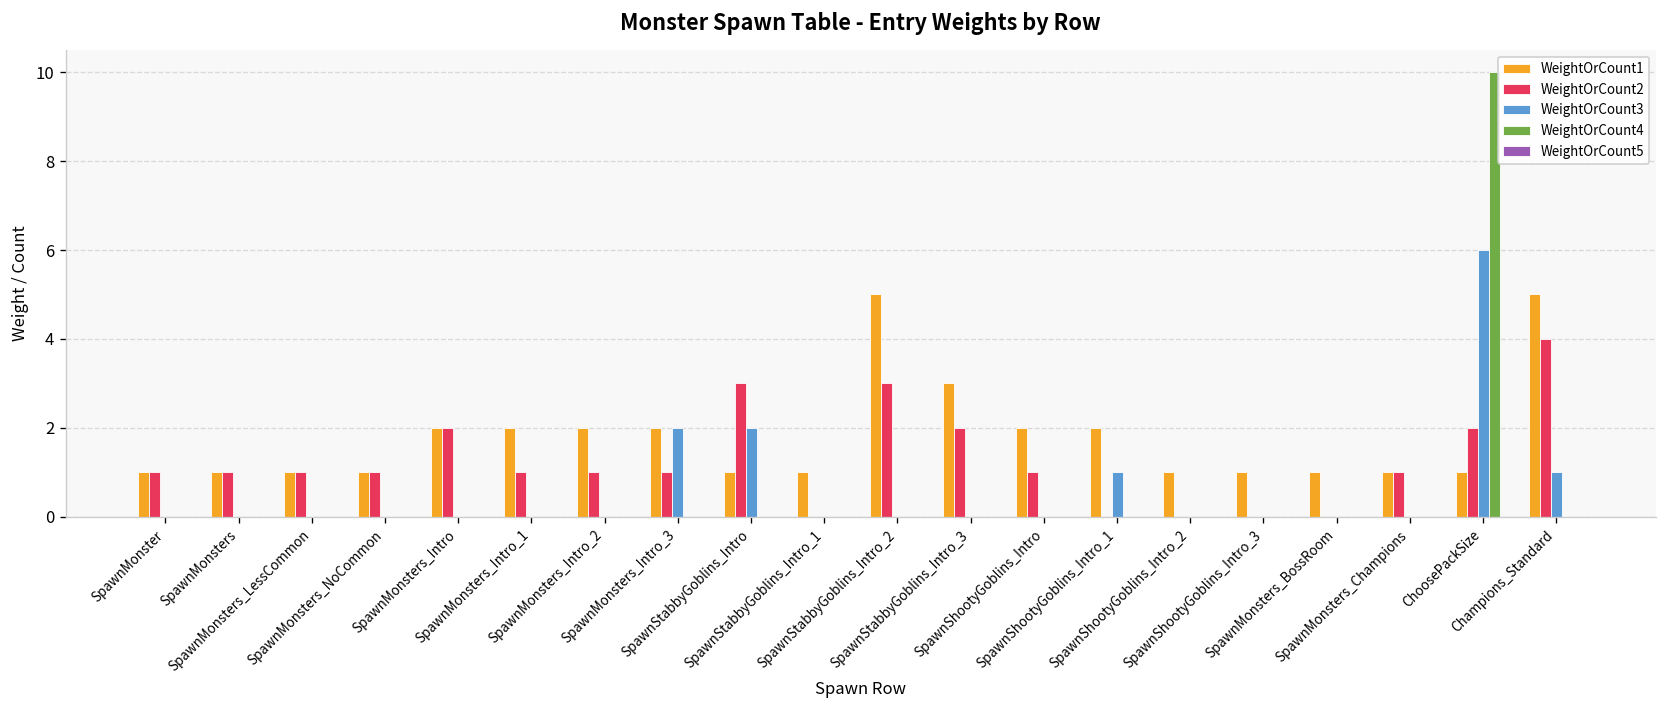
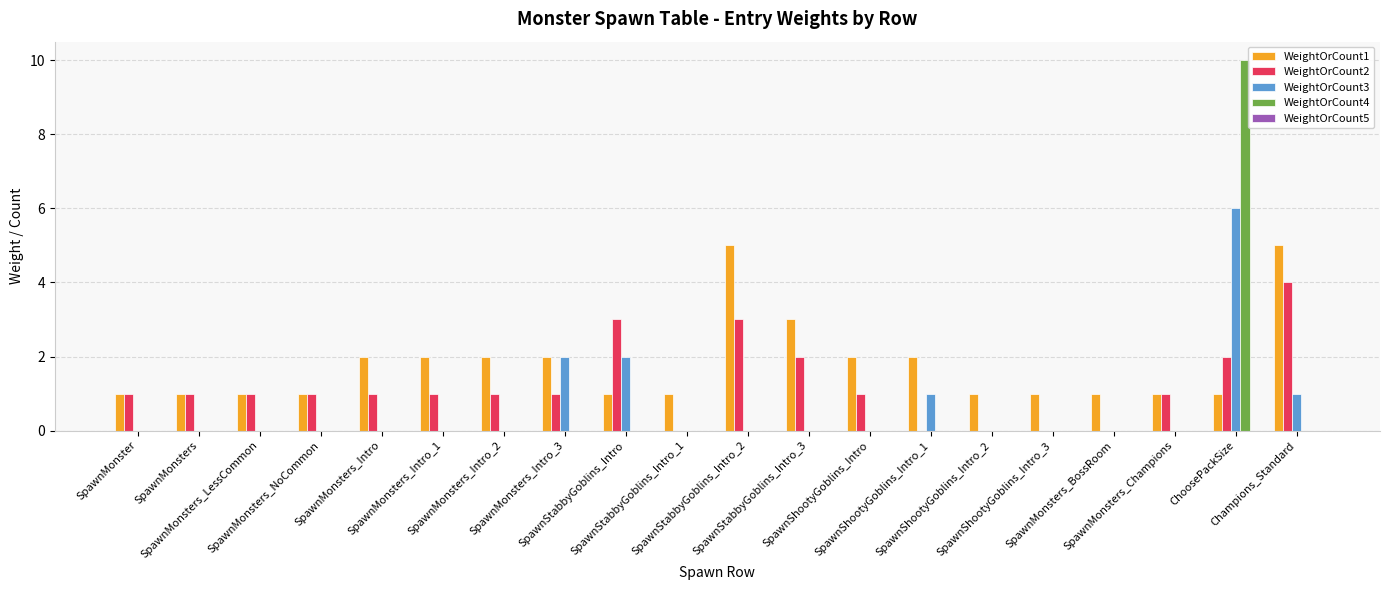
WeightOrCount2, SpawnMonsters_Intro: 2 -> 1
